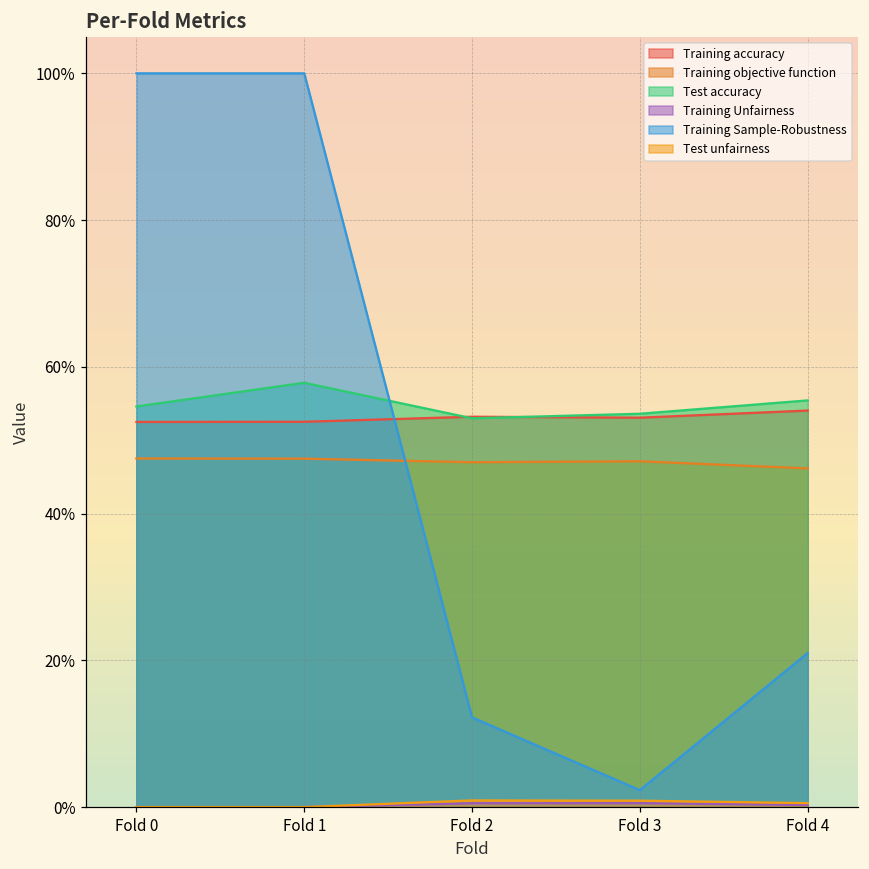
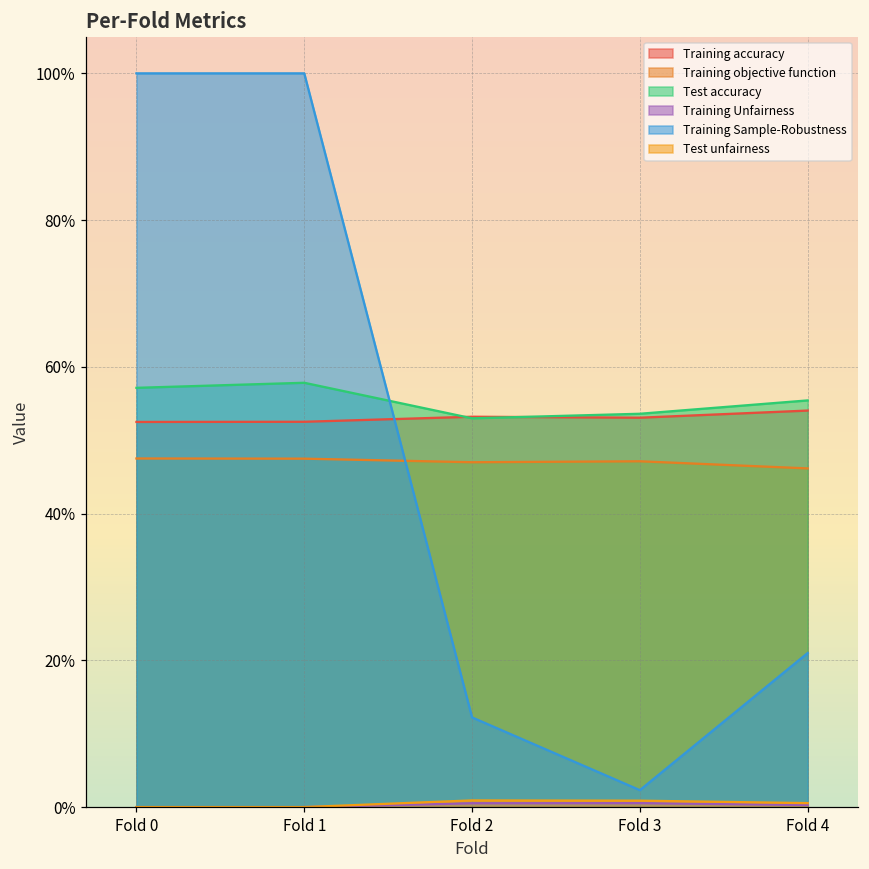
Test accuracy, Fold 0: 55% -> 57%
